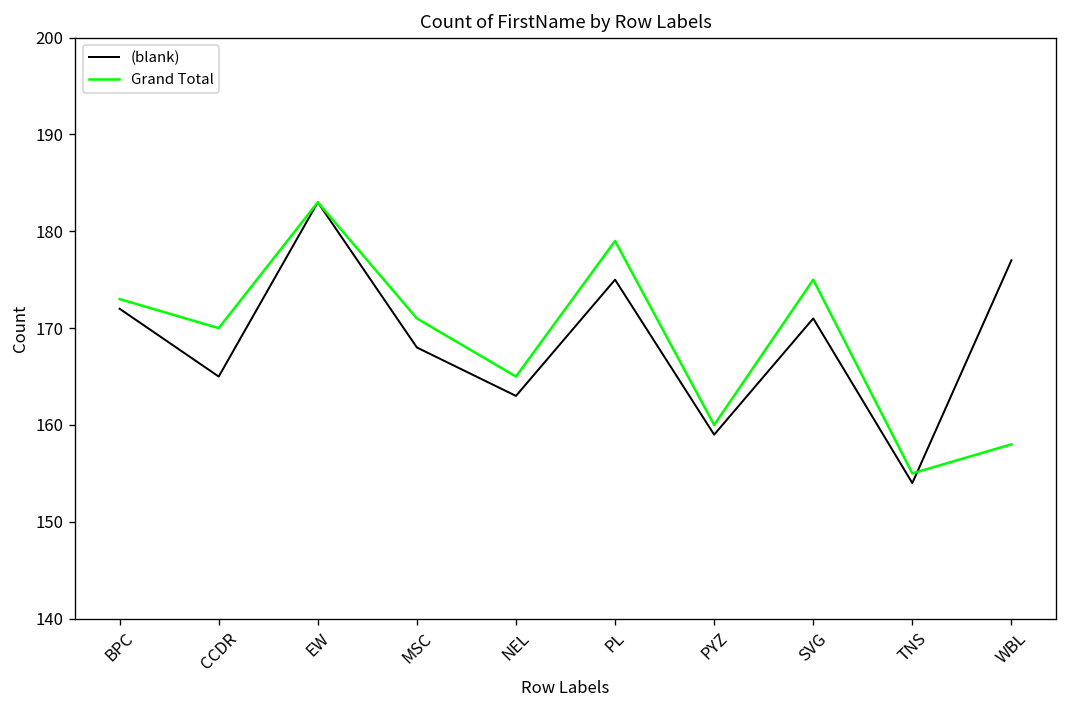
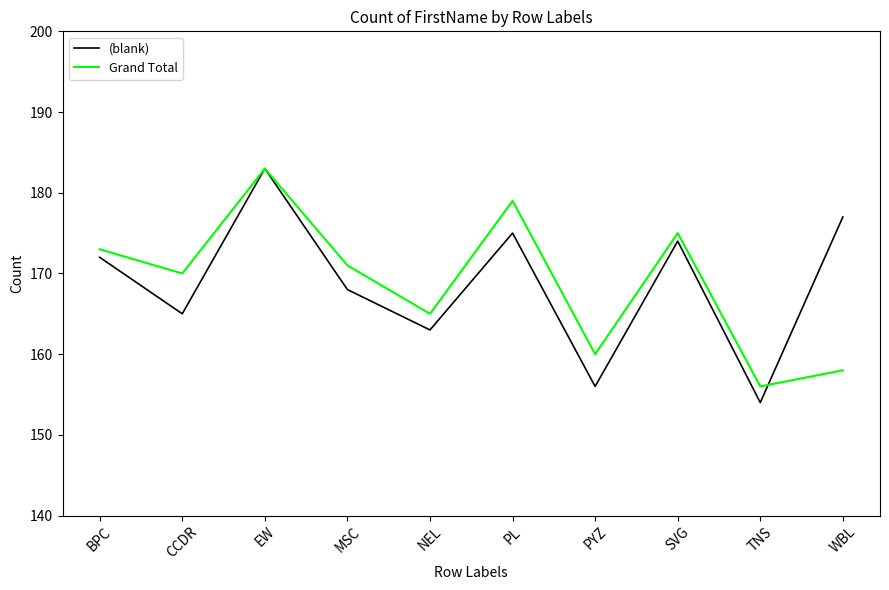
(blank), PYZ: 159 -> 156
(blank), SVG: 171 -> 174
Grand Total, TNS: 155 -> 156
